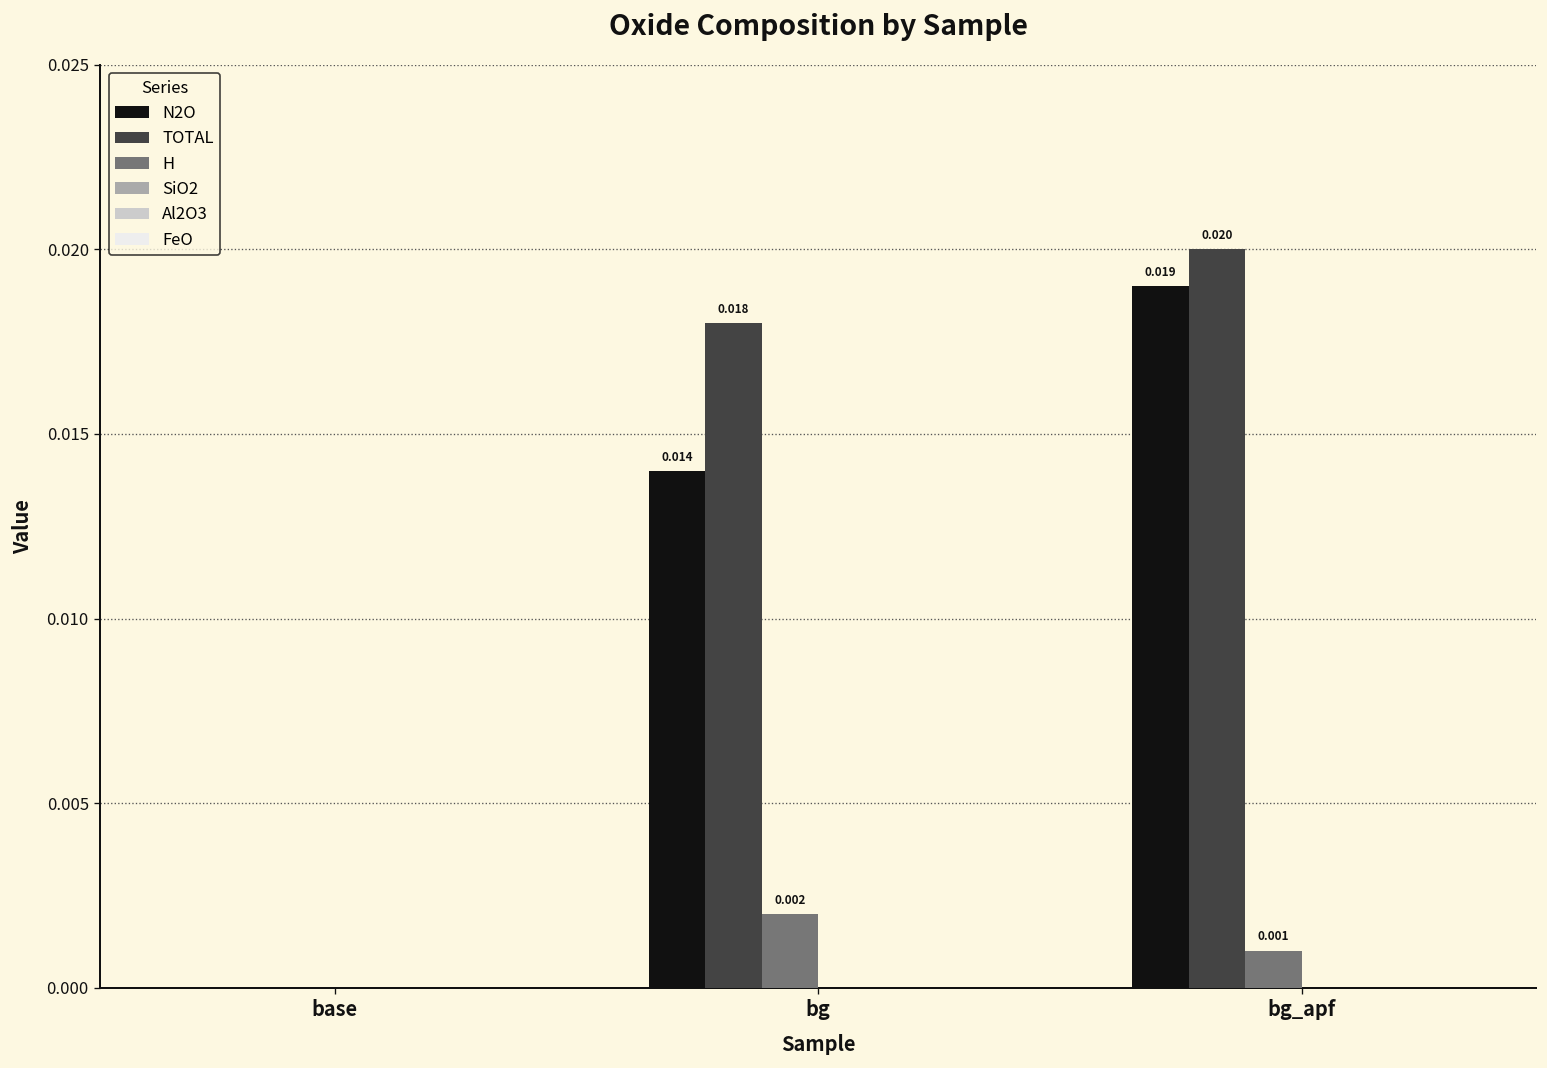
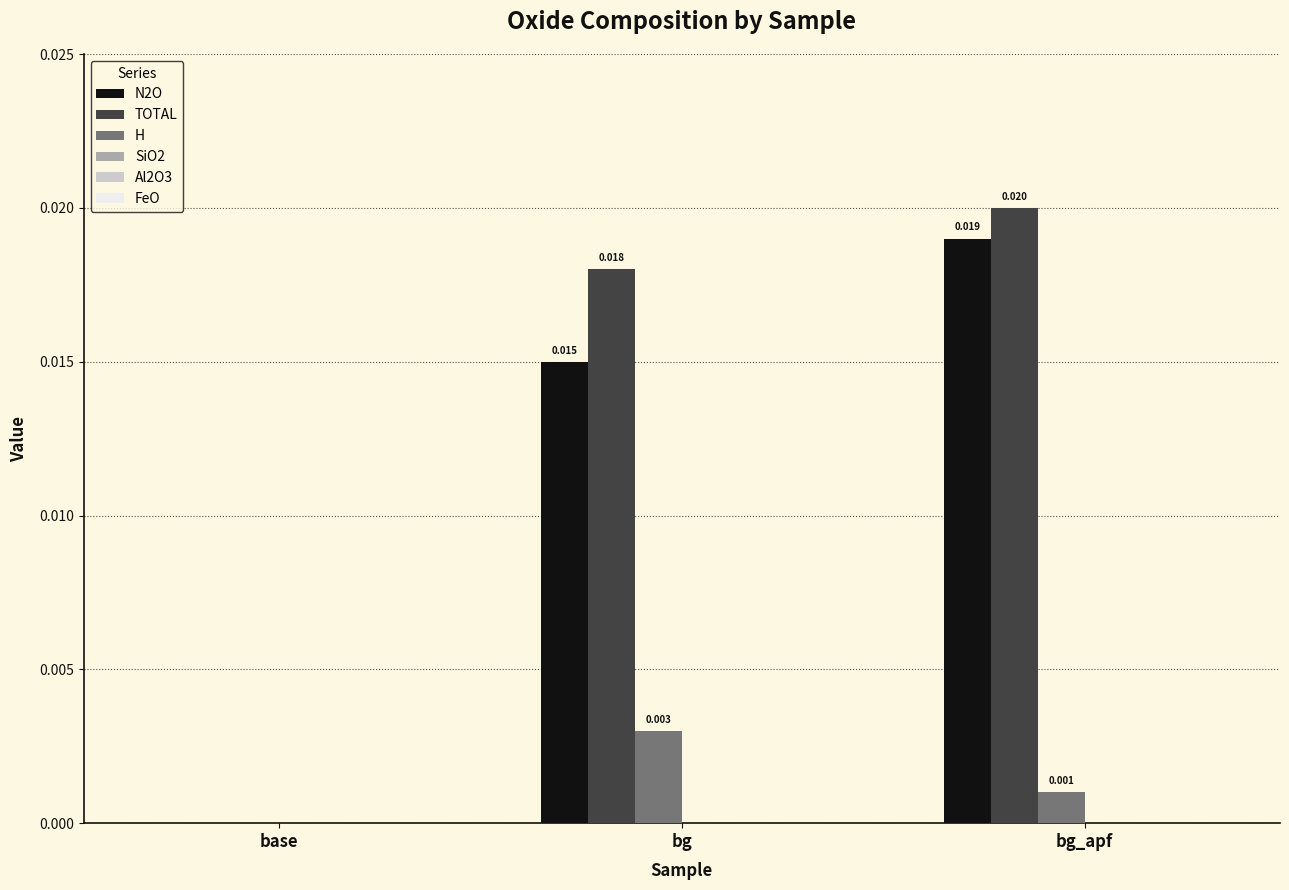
N2O, bg: 0.014 -> 0.015
H, bg: 0.002 -> 0.003
